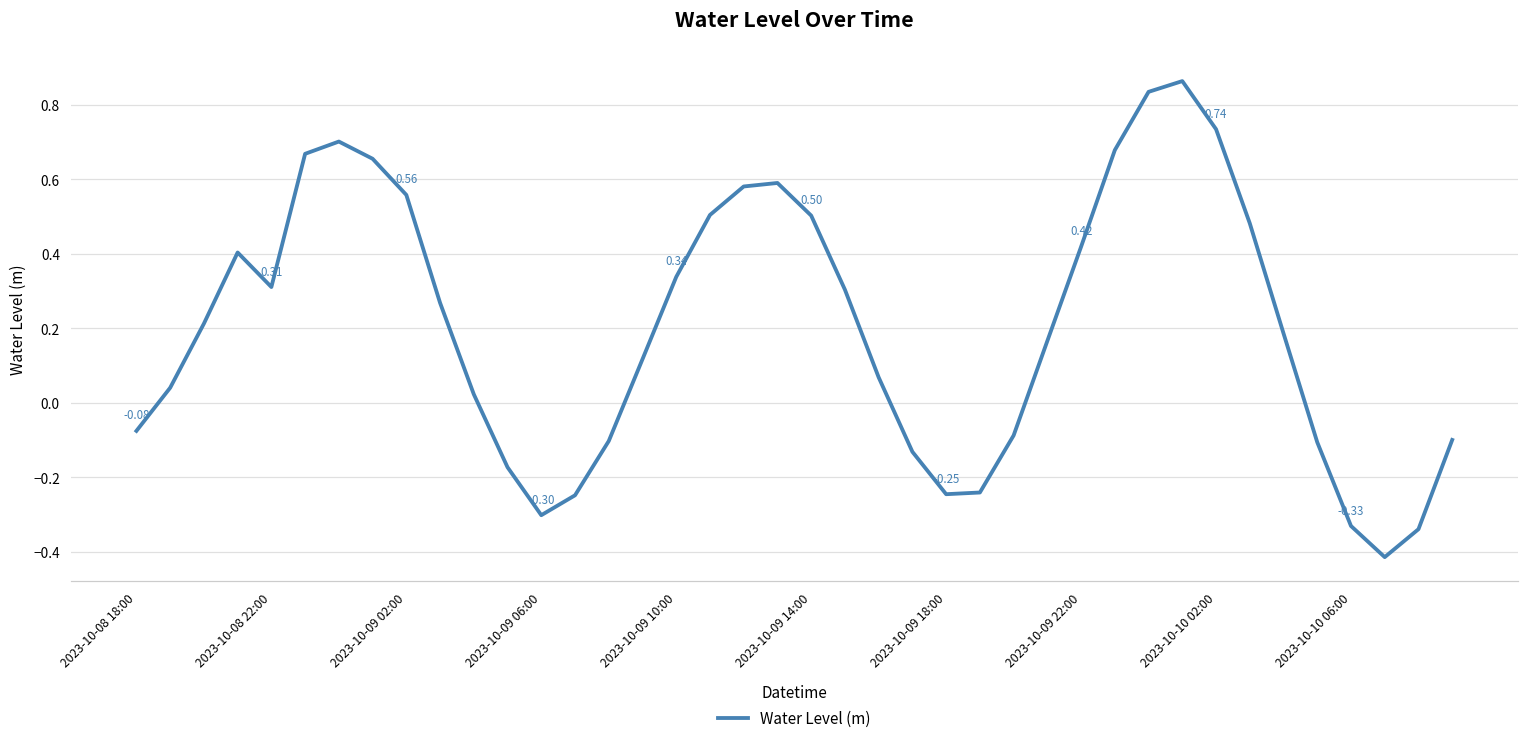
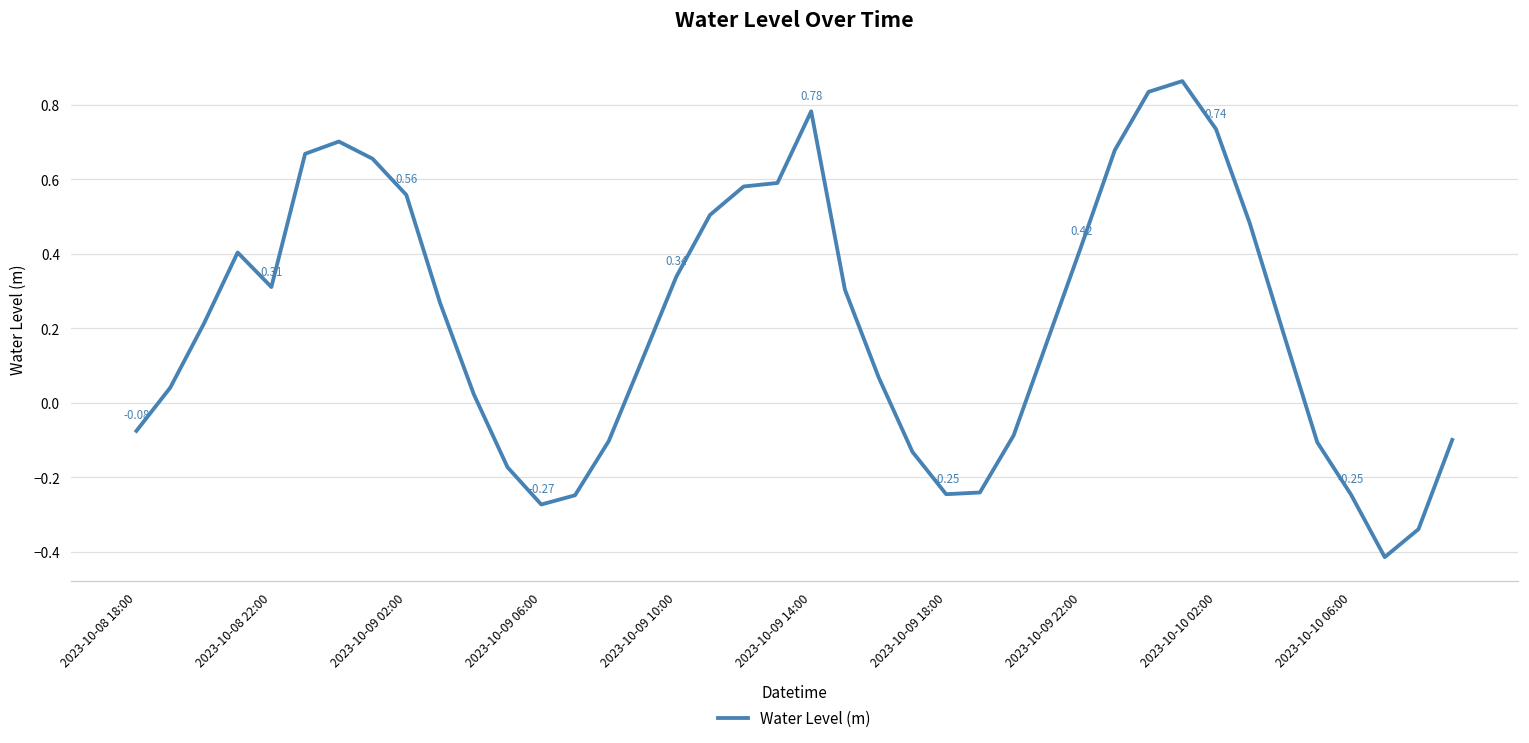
2023-10-09 06:00: -0.30 -> -0.27
2023-10-09 14:00: 0.50 -> 0.78
2023-10-10 06:00: -0.33 -> -0.25
